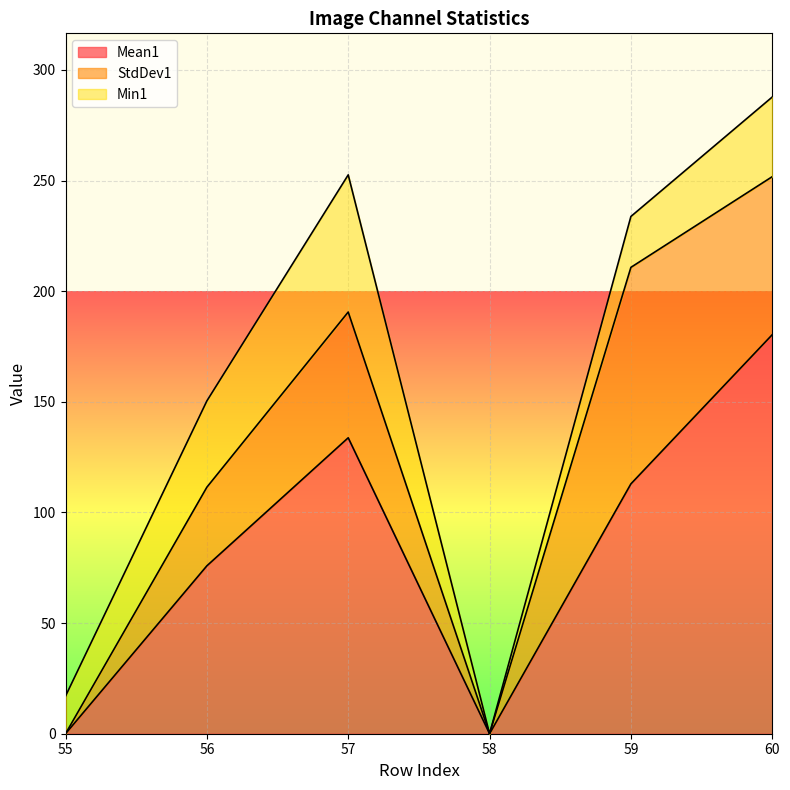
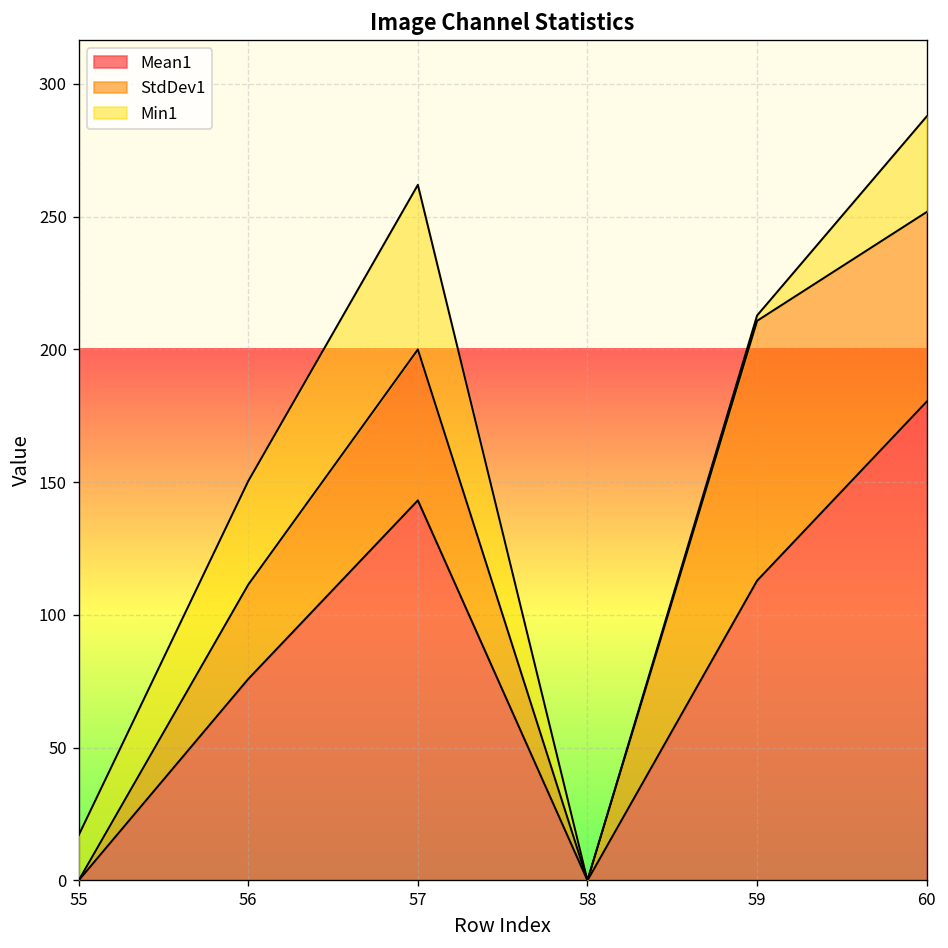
Mean1, 57: 134 -> 143
Min1, 59: 23 -> 2
